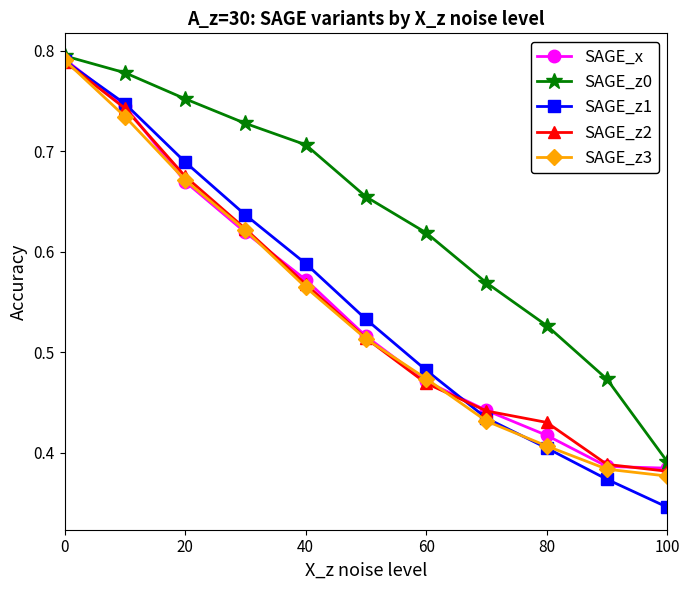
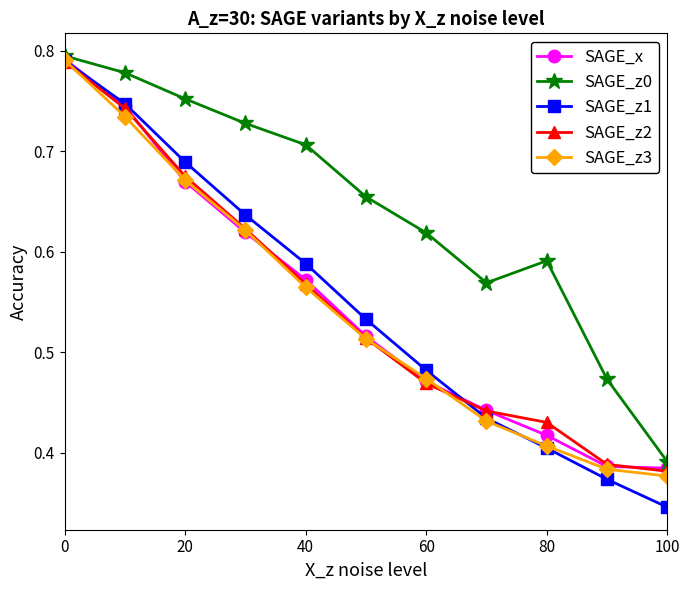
SAGE_z0, 80: 0.527 -> 0.591
